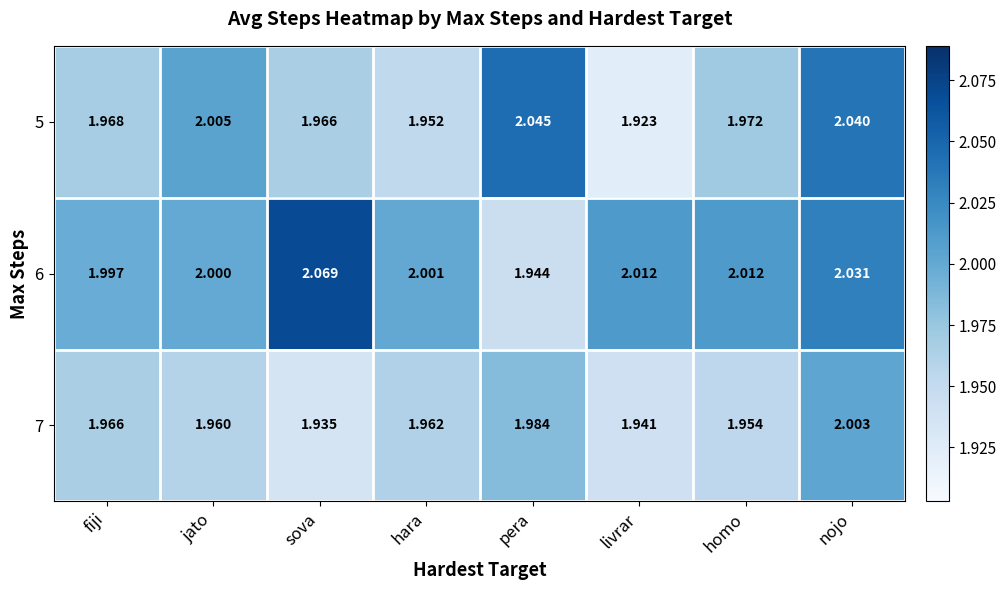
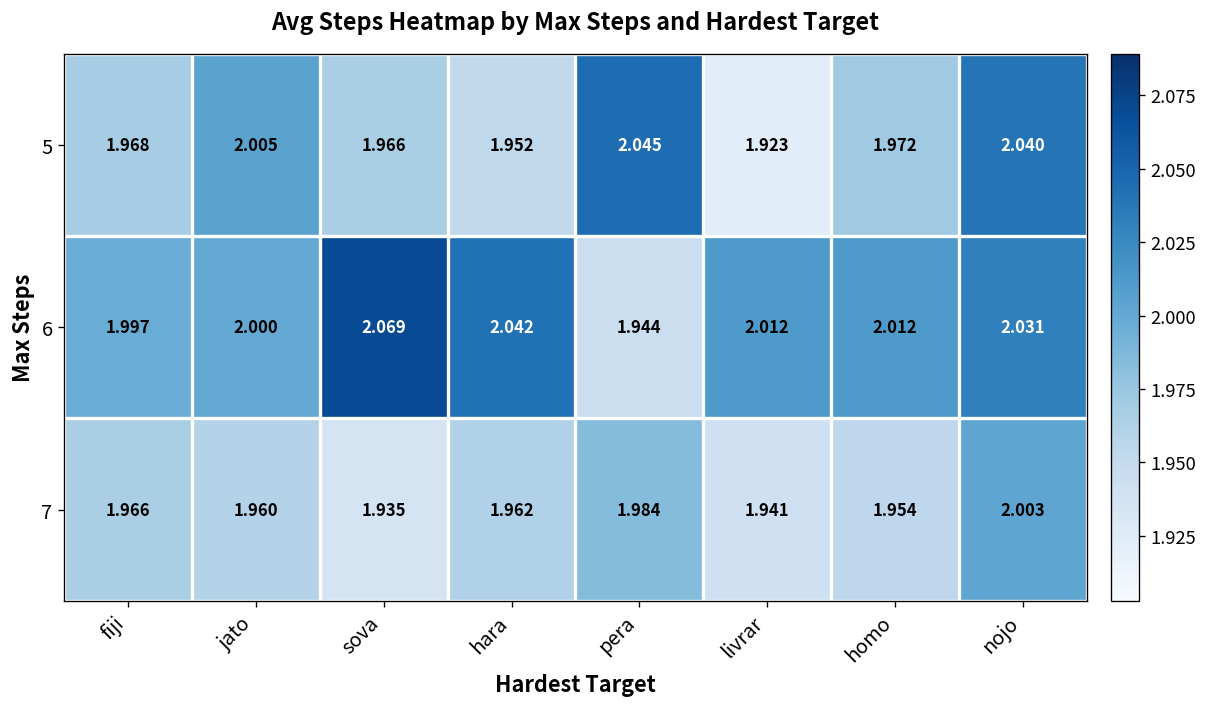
6, hara: 2.001 -> 2.042
